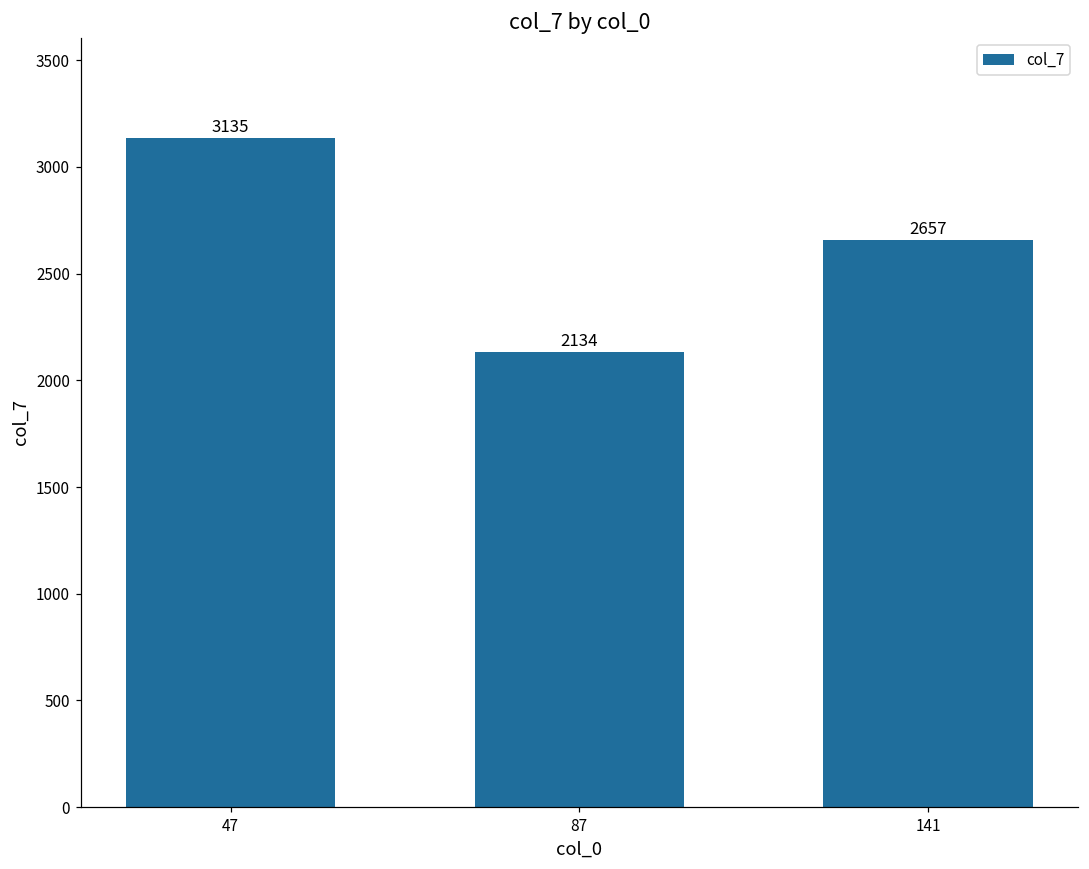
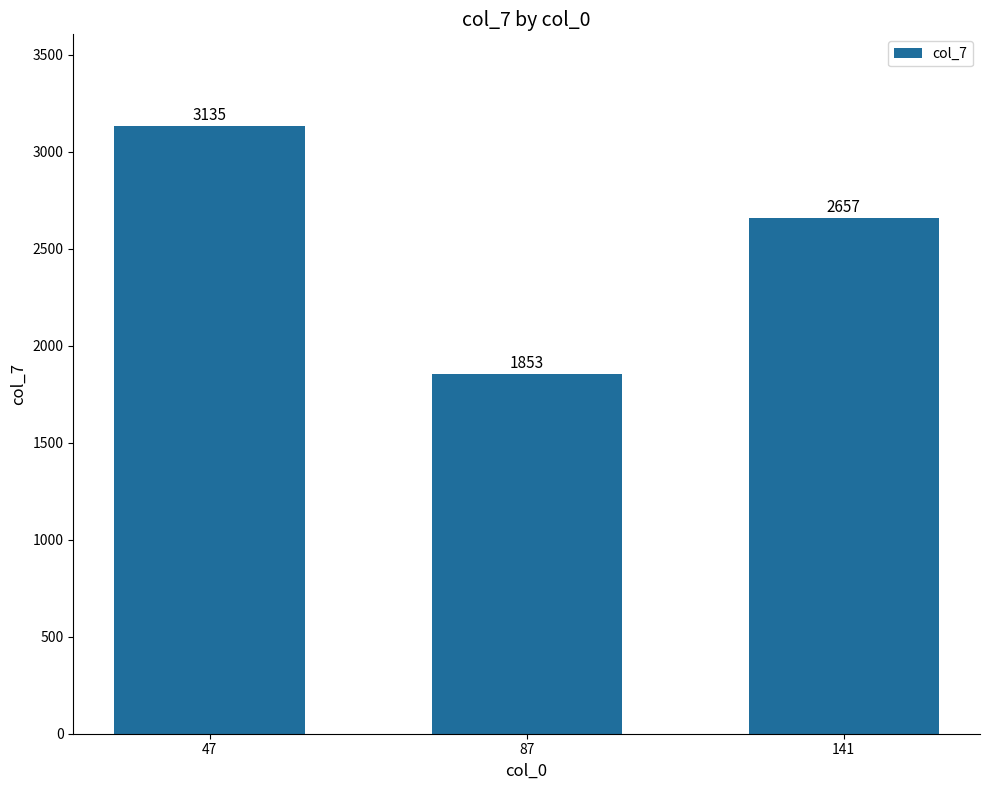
87: 2134 -> 1853
